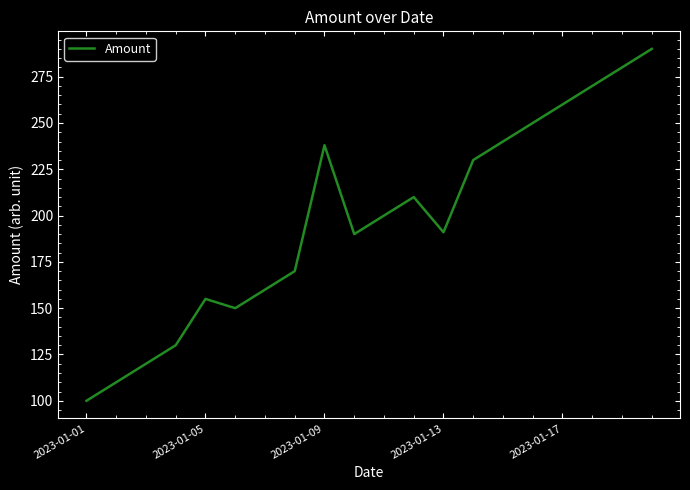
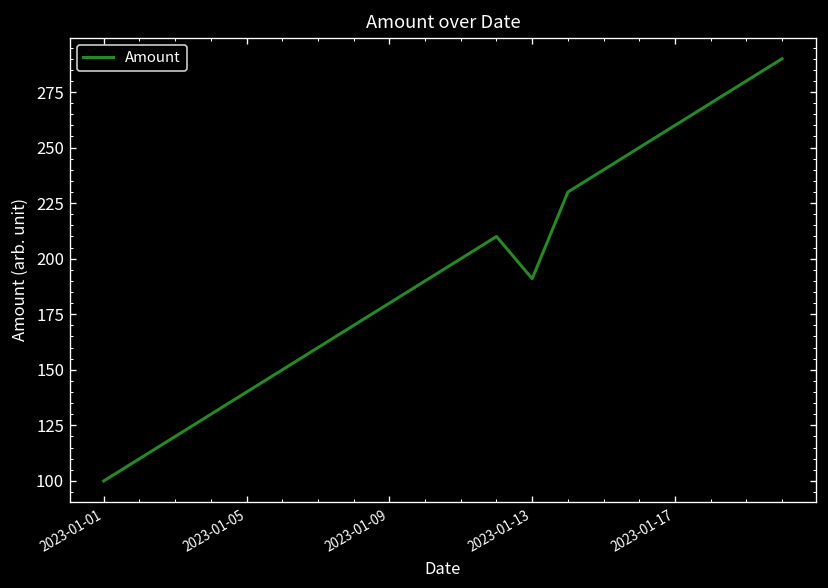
2023-01-05: 155 -> 140
2023-01-09: 238 -> 180
